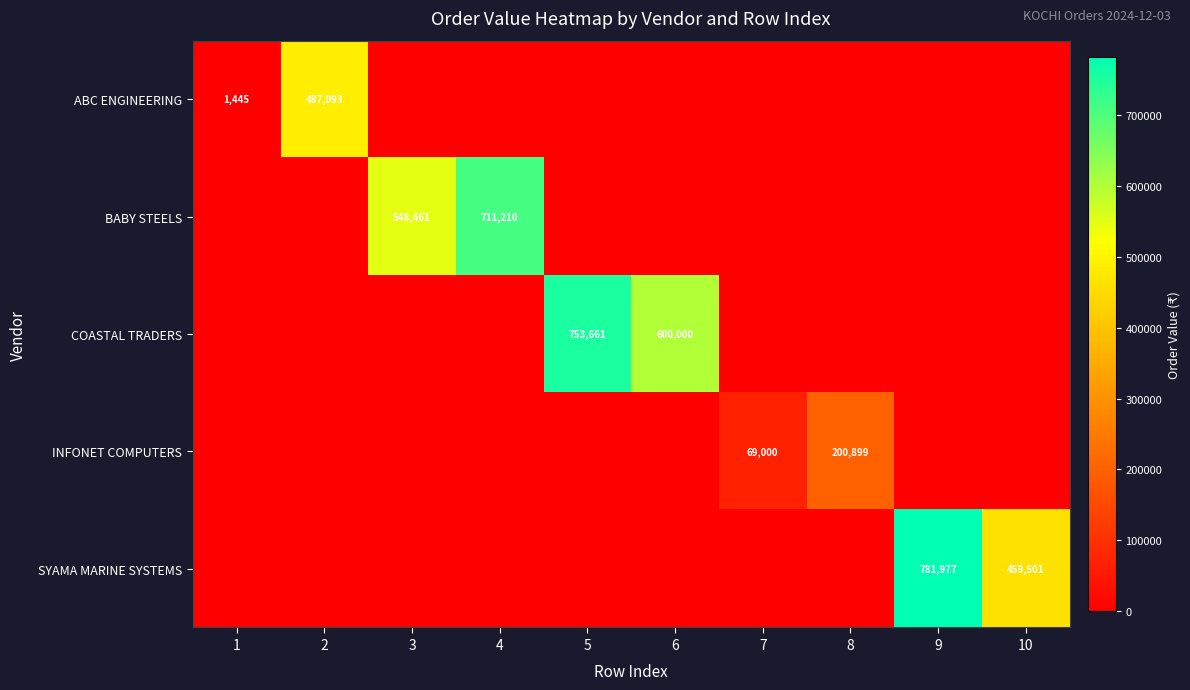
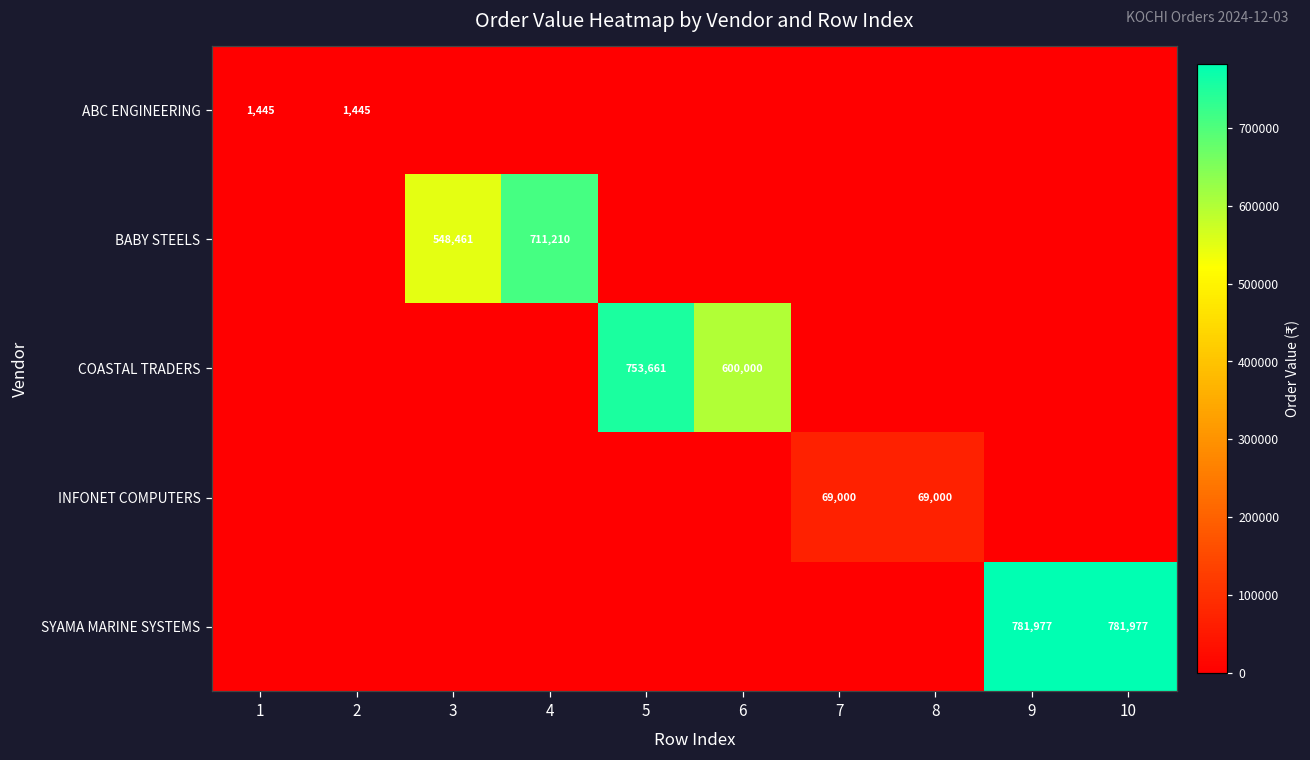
ABC ENGINEERING, 2: 487,093 -> 1,445
INFONET COMPUTERS, 8: 200,899 -> 69,000
SYAMA MARINE SYSTEMS, 10: 459,501 -> 781,977
